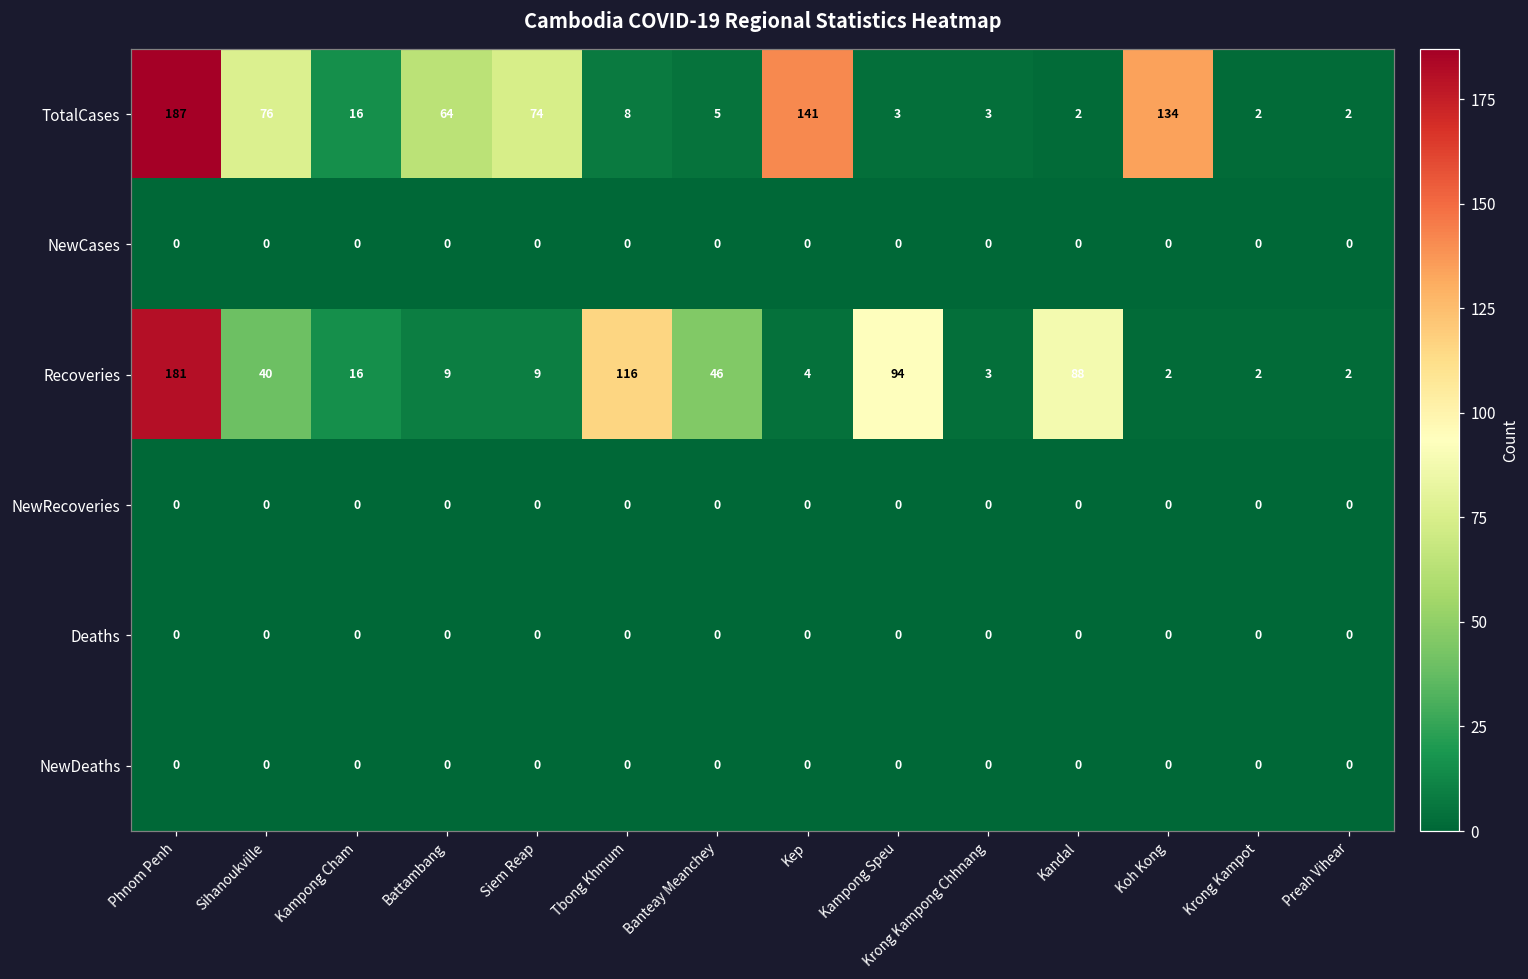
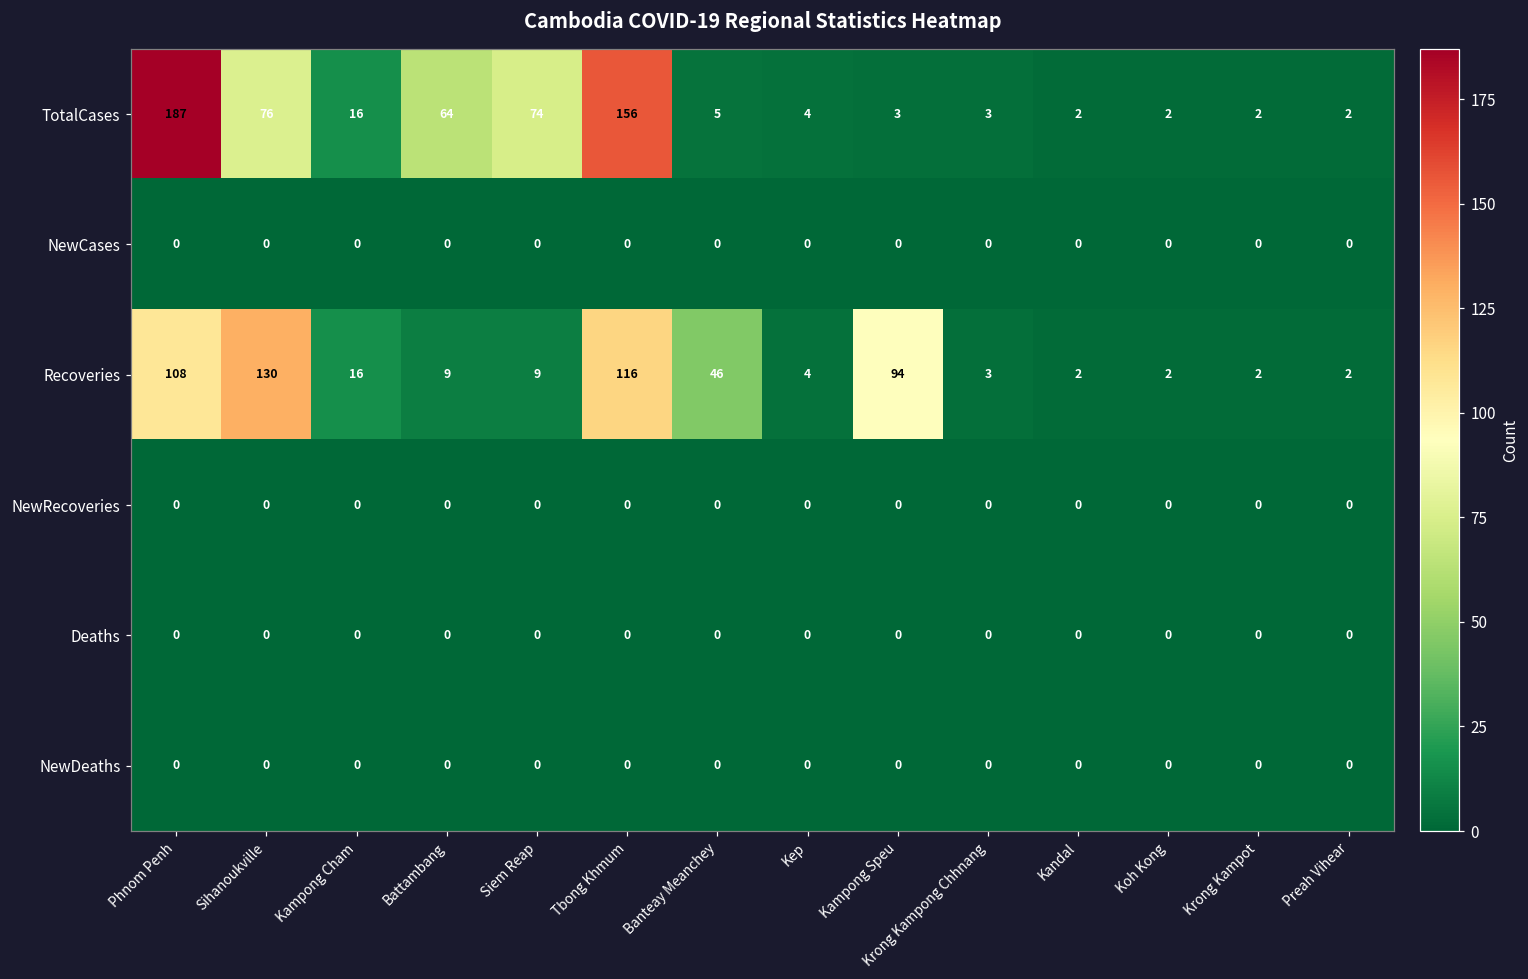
TotalCases, Tbong Khmum: 8 -> 156
TotalCases, Kep: 141 -> 4
TotalCases, Koh Kong: 134 -> 2
Recoveries, Phnom Penh: 181 -> 108
Recoveries, Sihanoukville: 40 -> 130
Recoveries, Kandal: 88 -> 2
